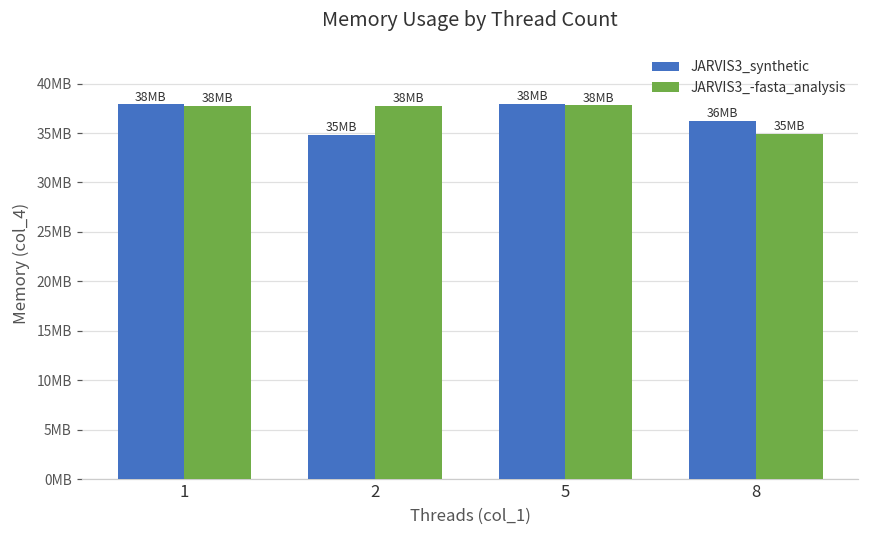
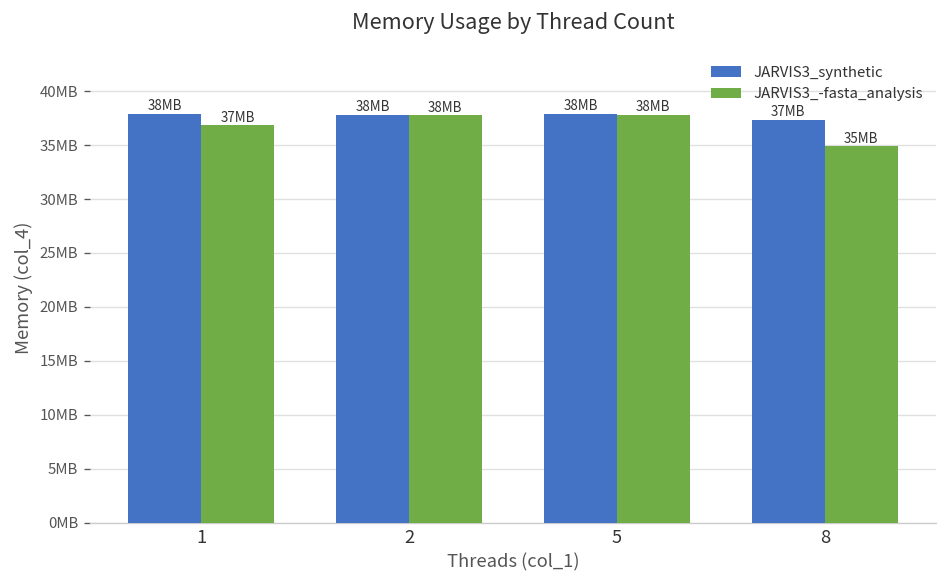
JARVIS3_-fasta_analysis, 1: 38 -> 37
JARVIS3_synthetic, 2: 35 -> 38
JARVIS3_synthetic, 8: 36 -> 37
